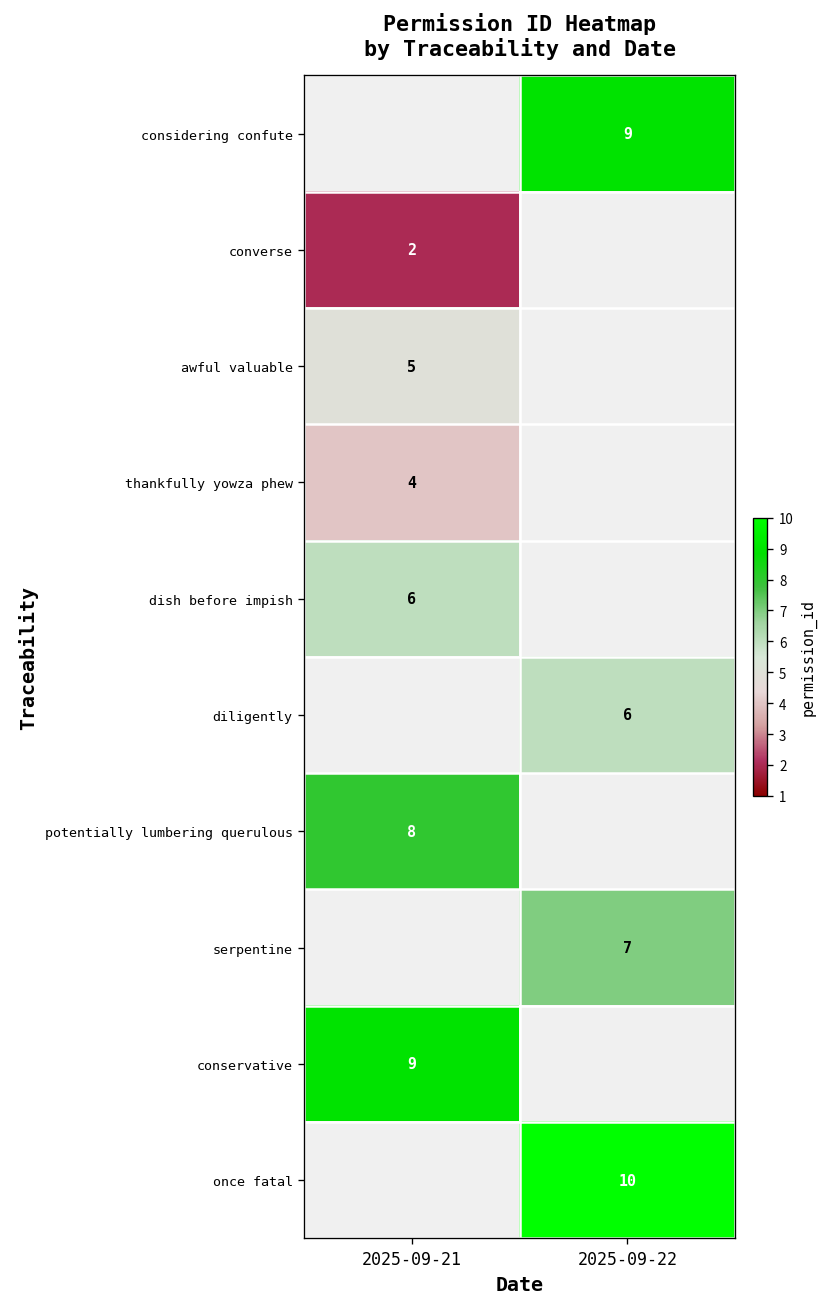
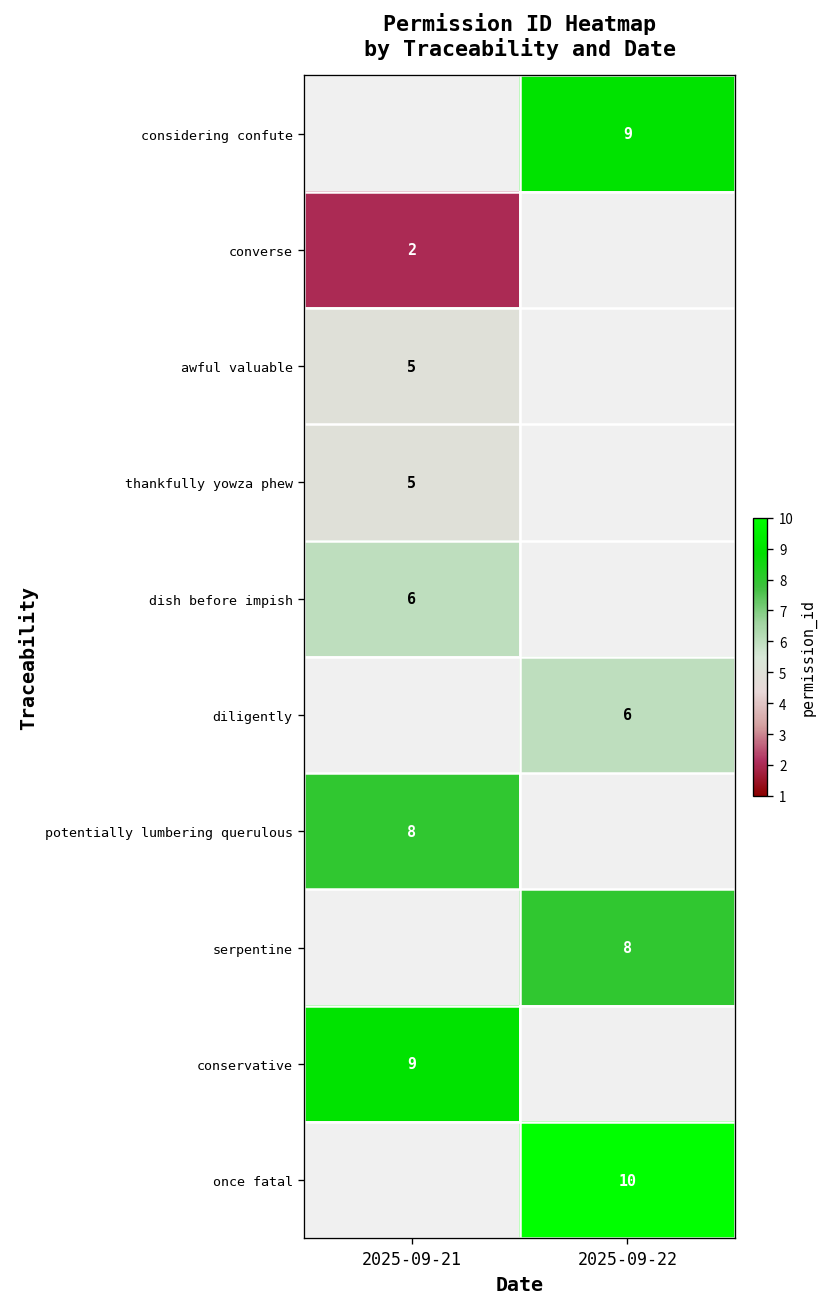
thankfully yowza phew, 2025-09-21: 4 -> 5
serpentine, 2025-09-22: 7 -> 8
